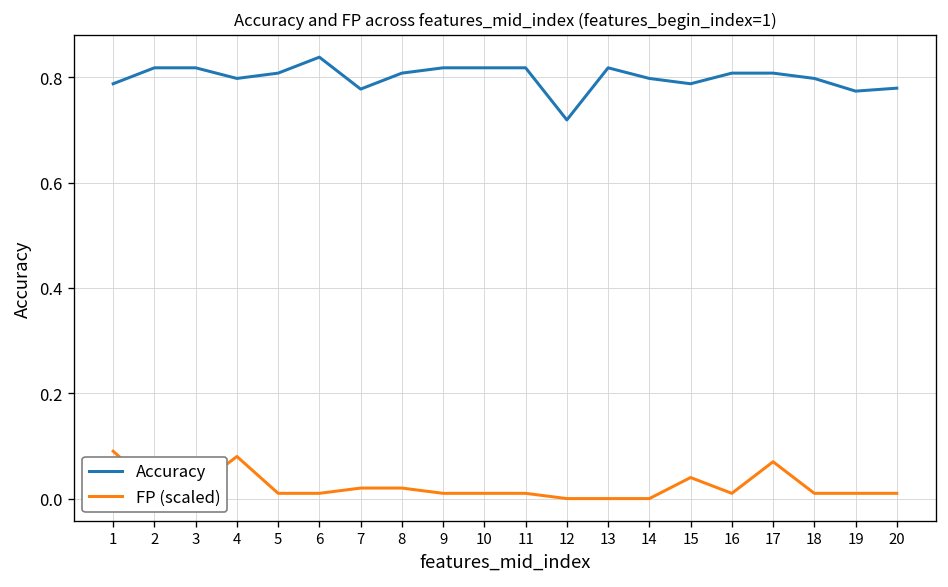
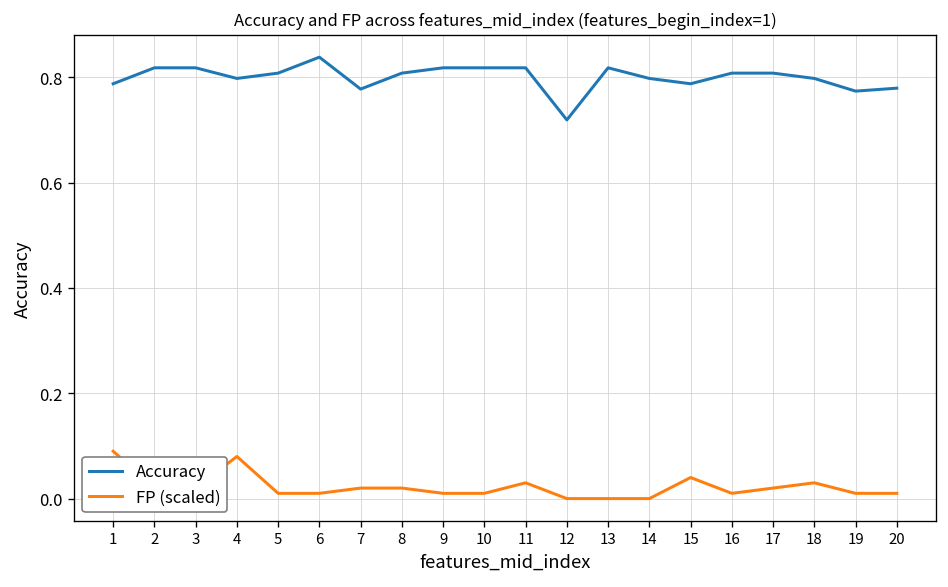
FP (scaled), 11: 0.01 -> 0.03
FP (scaled), 17: 0.07 -> 0.02
FP (scaled), 18: 0.01 -> 0.03
